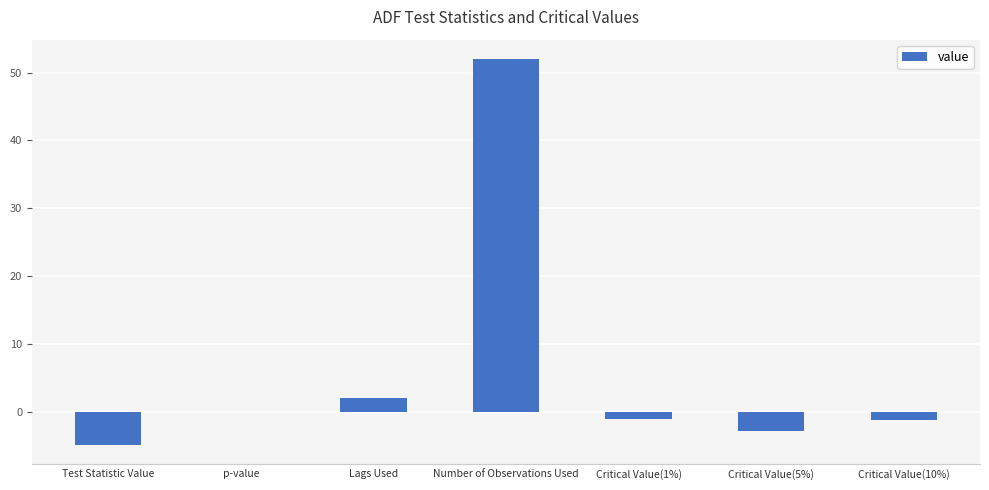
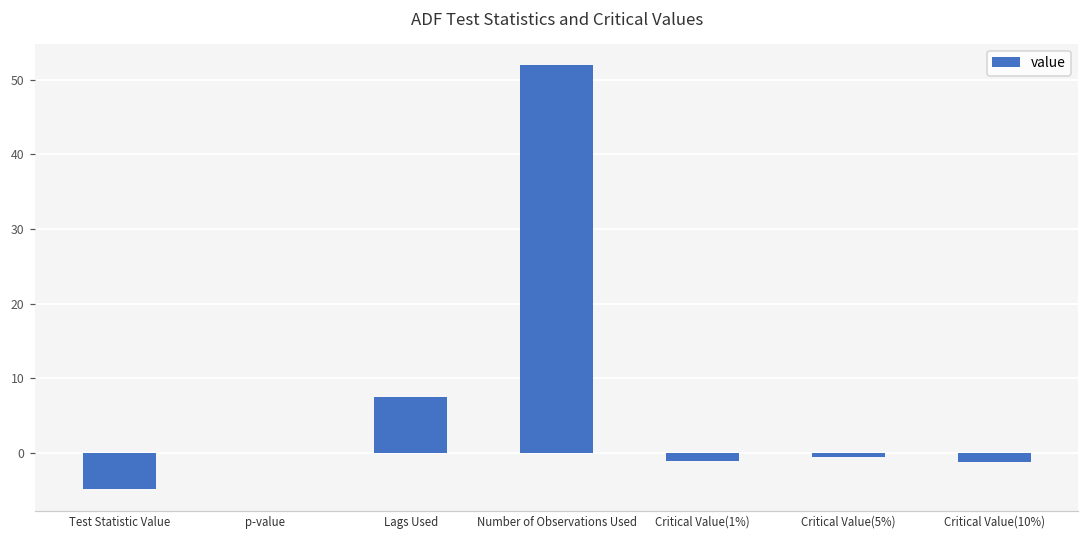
Lags Used: 2 -> 8
Critical Value(5%): -3 -> -1
